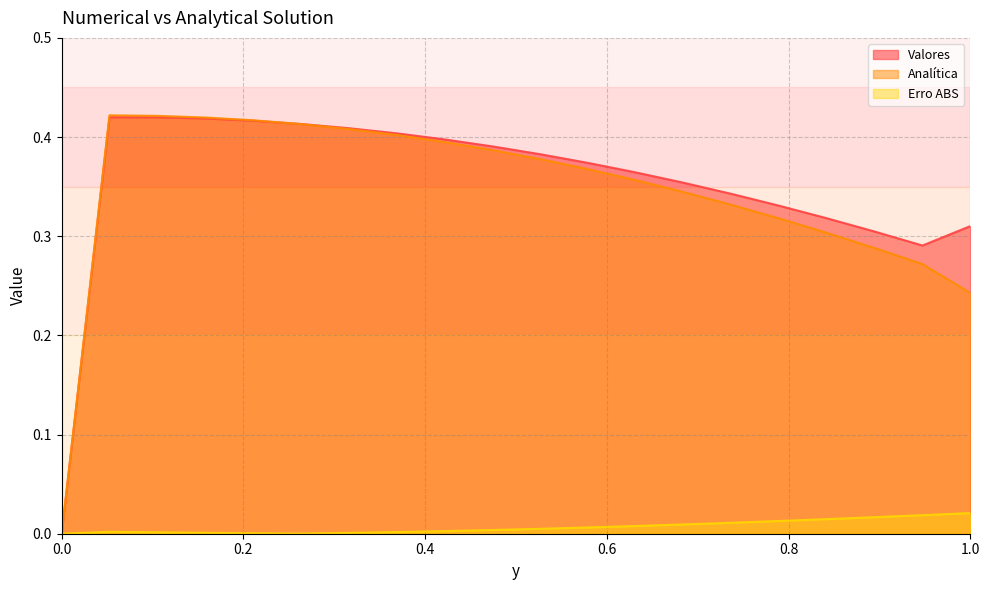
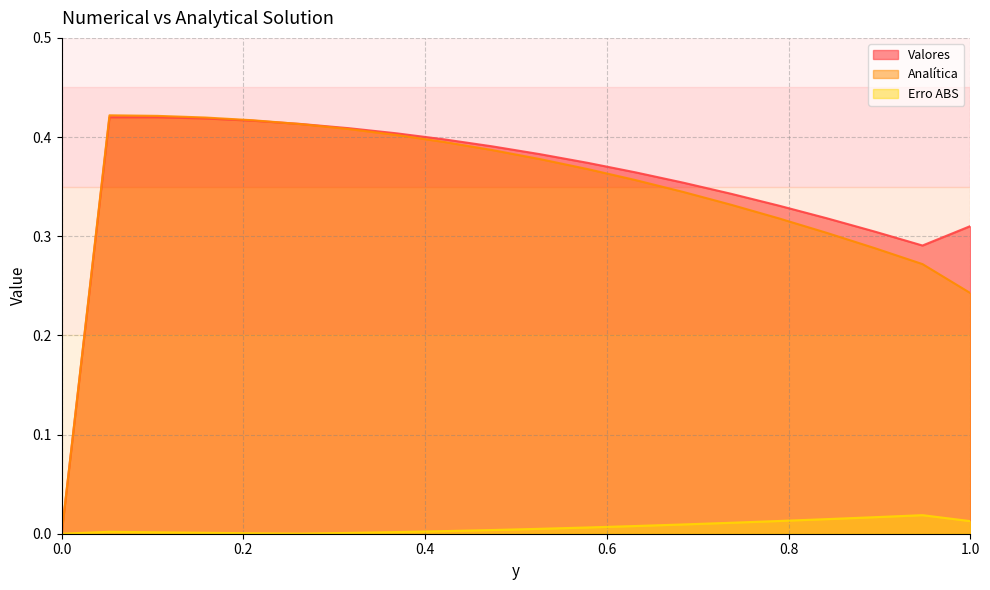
Erro ABS, 1.0: 0.02 -> 0.01
